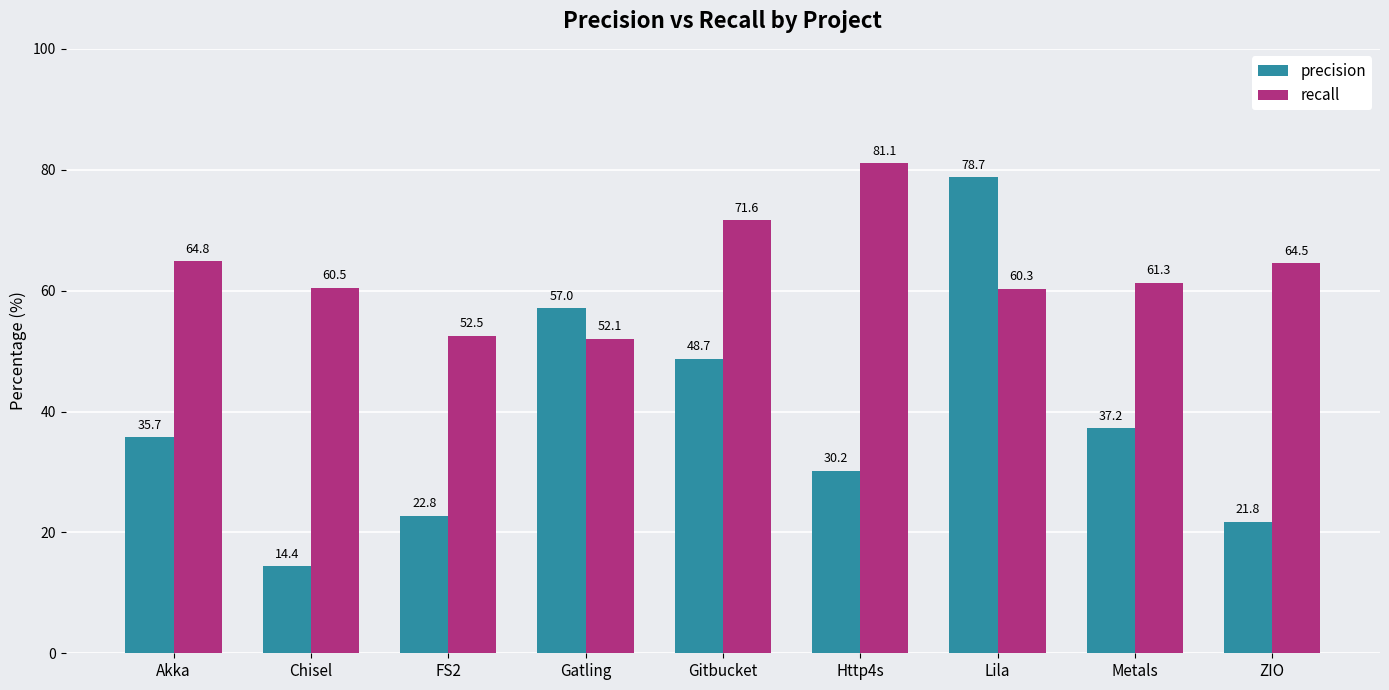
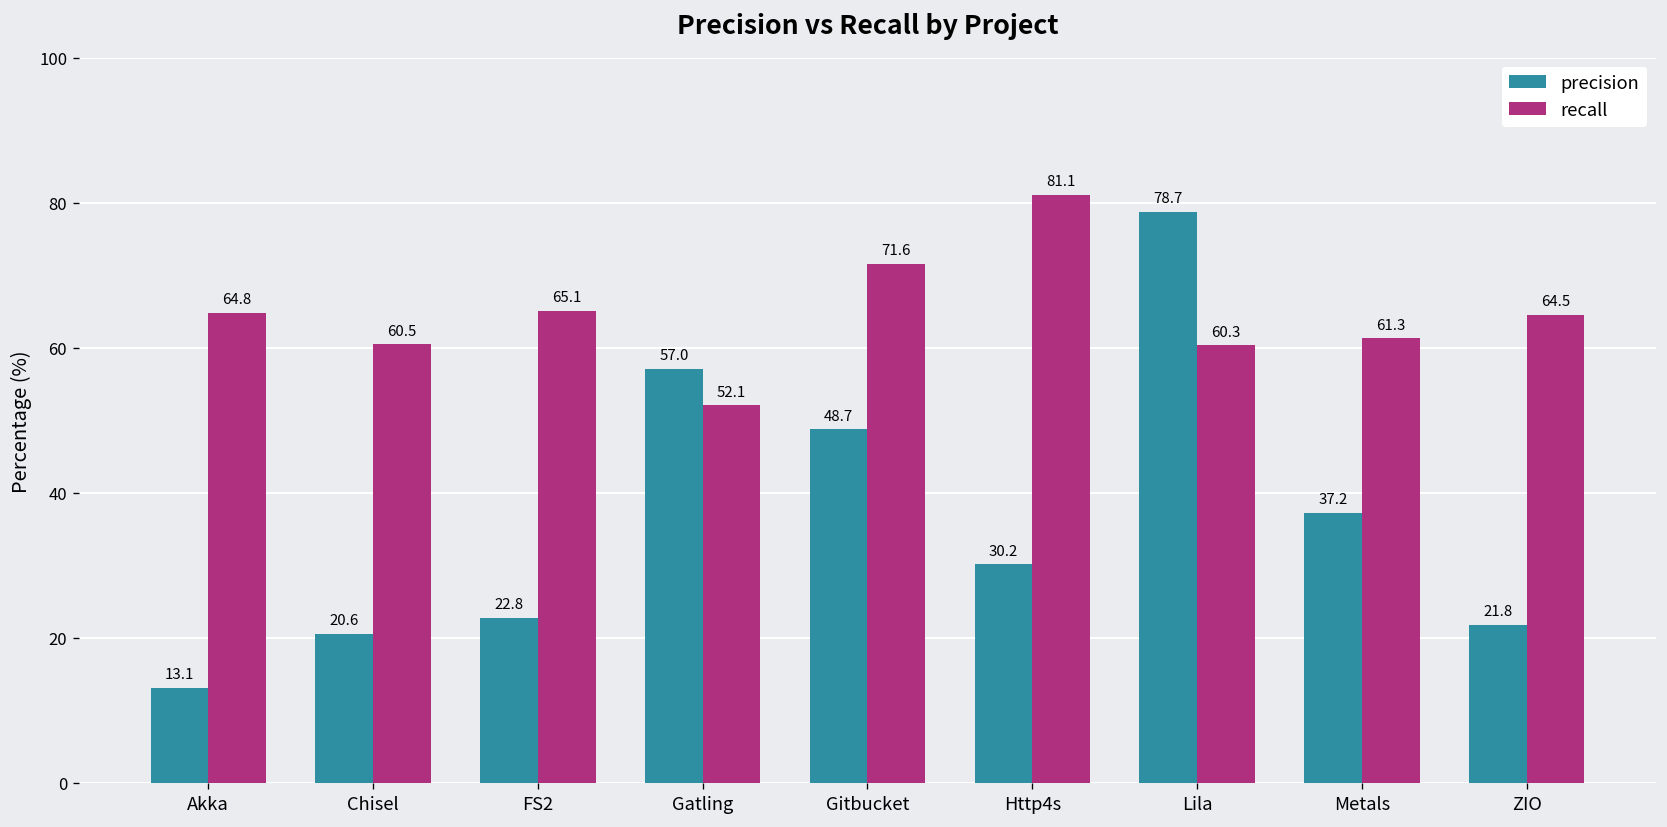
precision, Akka: 35.7 -> 13.1
precision, Chisel: 14.4 -> 20.6
recall, FS2: 52.5 -> 65.1
